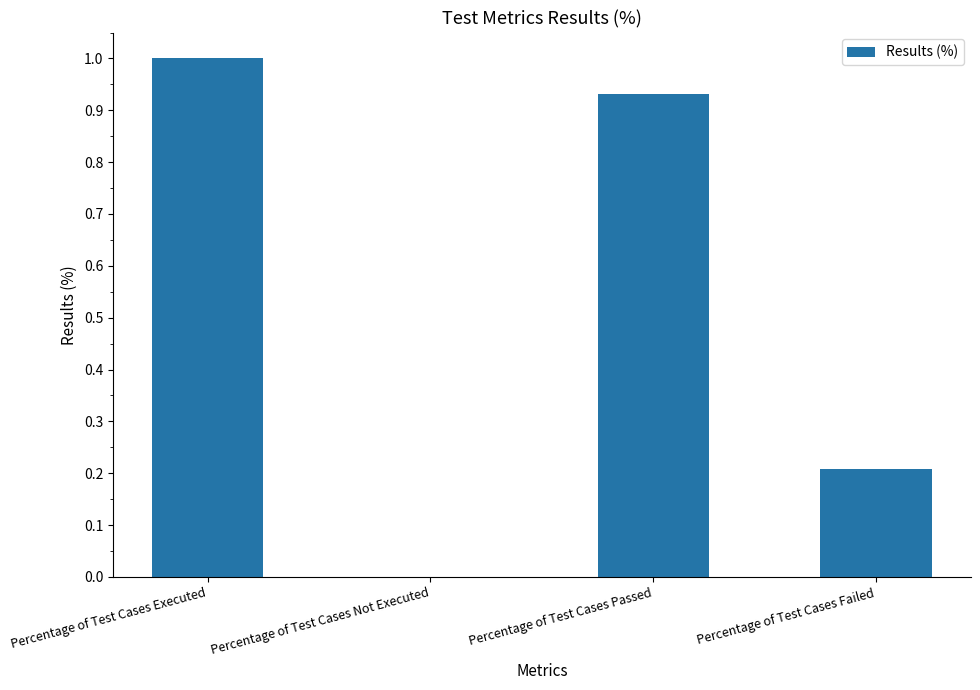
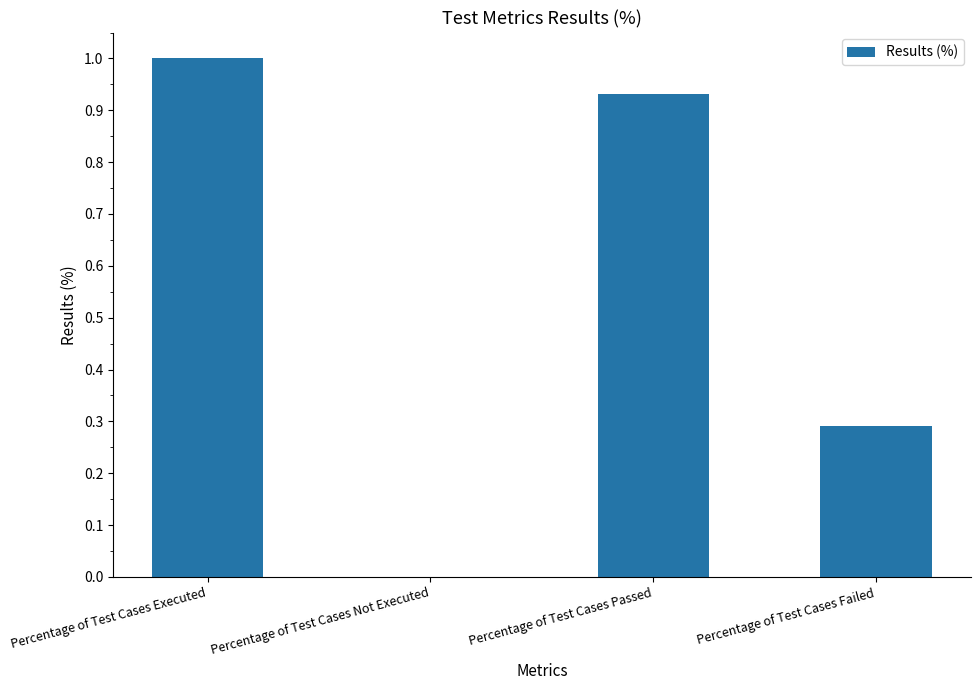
Percentage of Test Cases Failed: 0.21 -> 0.29
